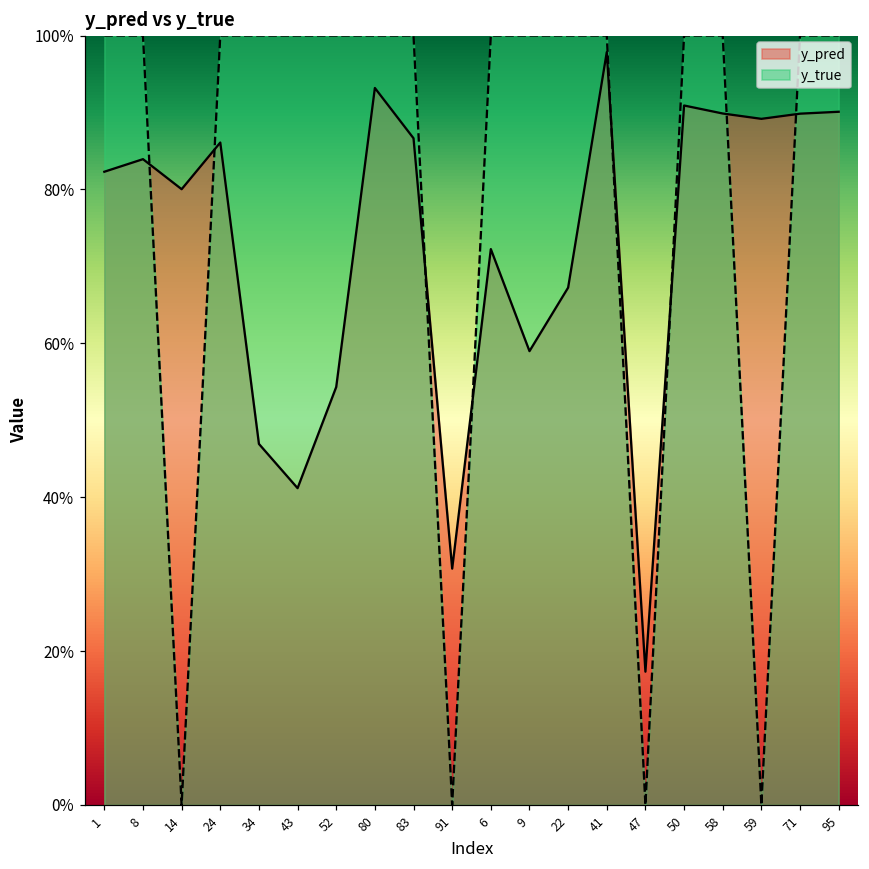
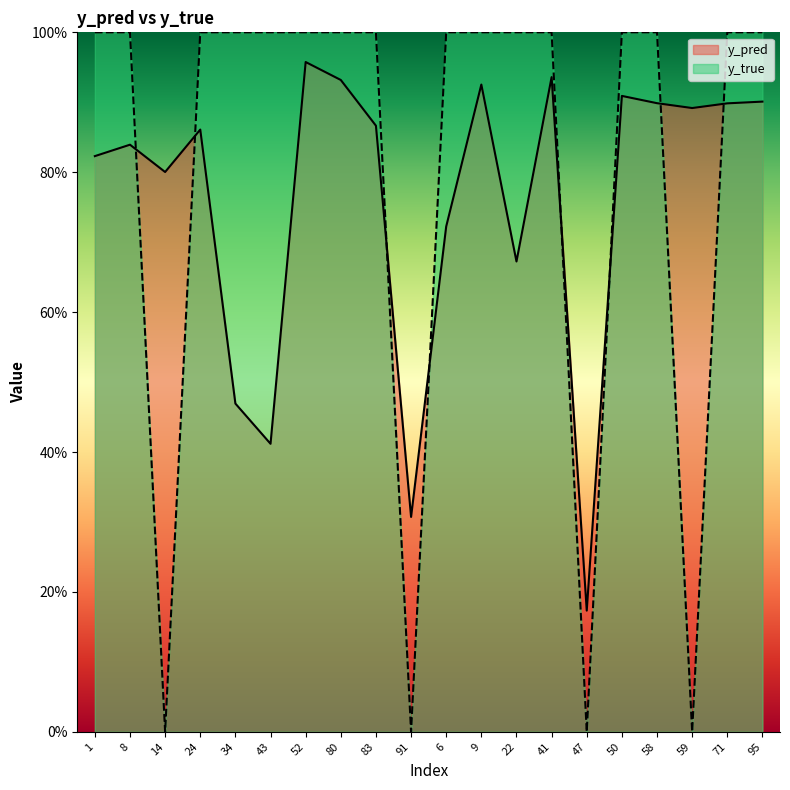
y_pred, 52: 54% -> 96%
y_pred, 9: 59% -> 93%
y_pred, 41: 98% -> 94%
